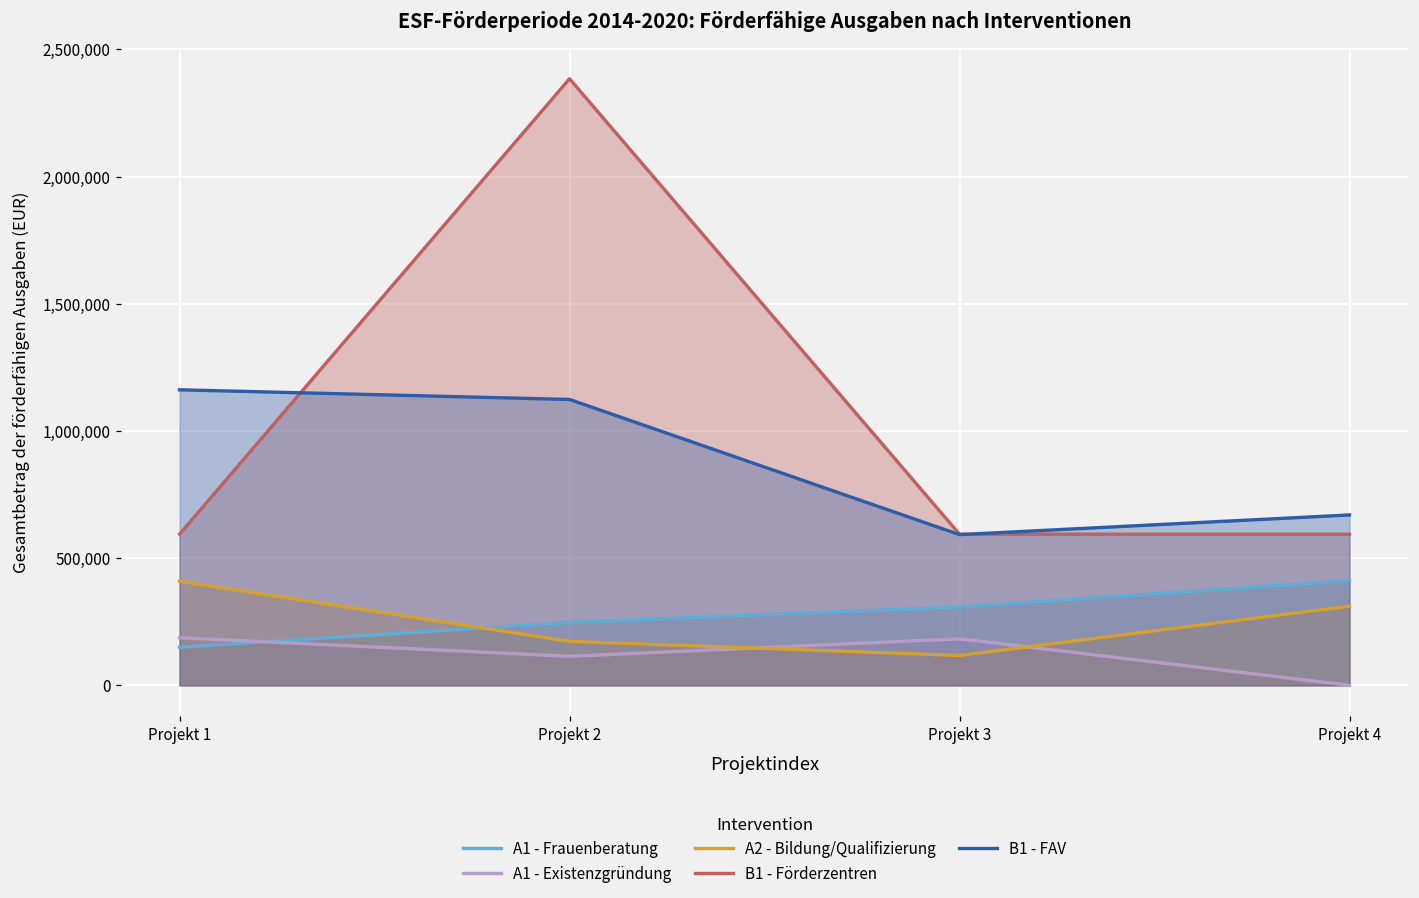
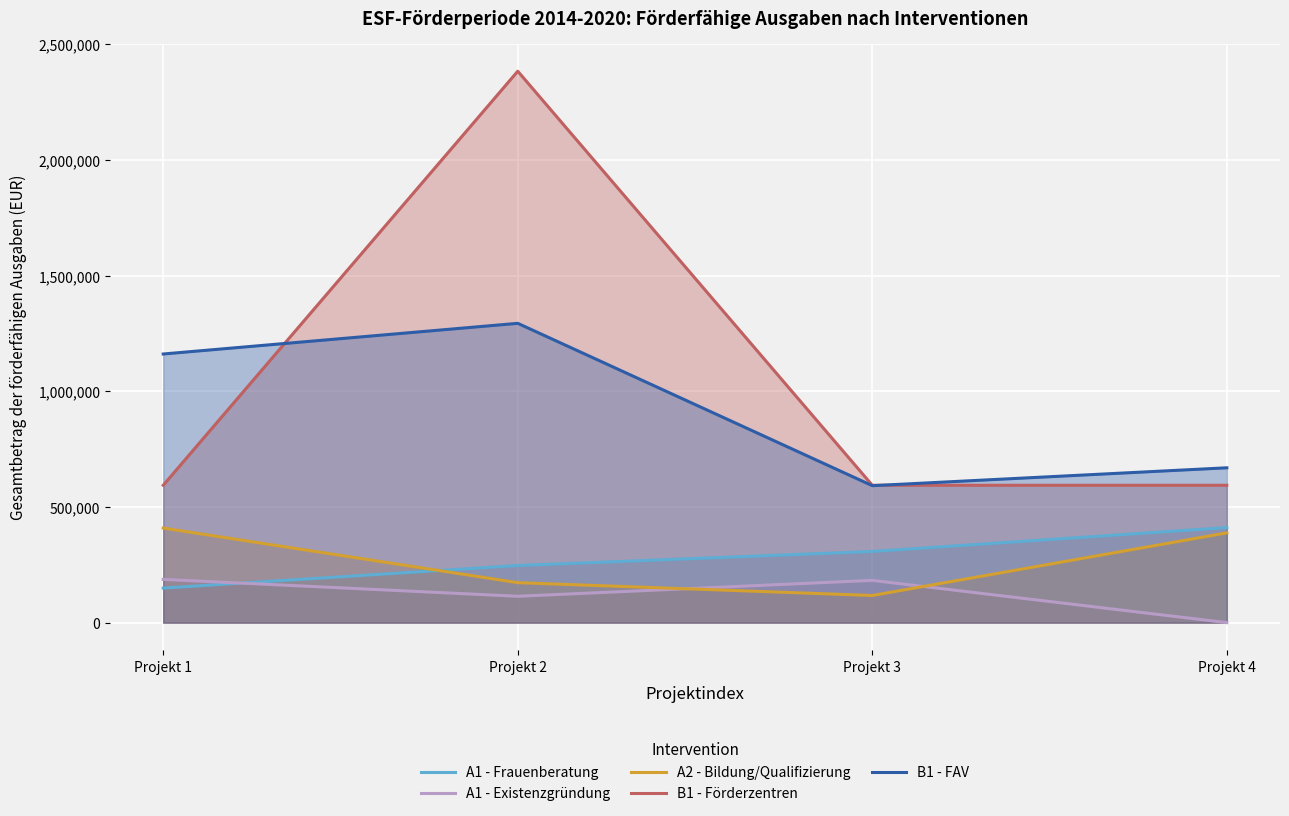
B1 - FAV, Projekt 2: 1,120,000 -> 1,290,000
A2 - Bildung/Qualifizierung, Projekt 4: 310,000 -> 390,000
